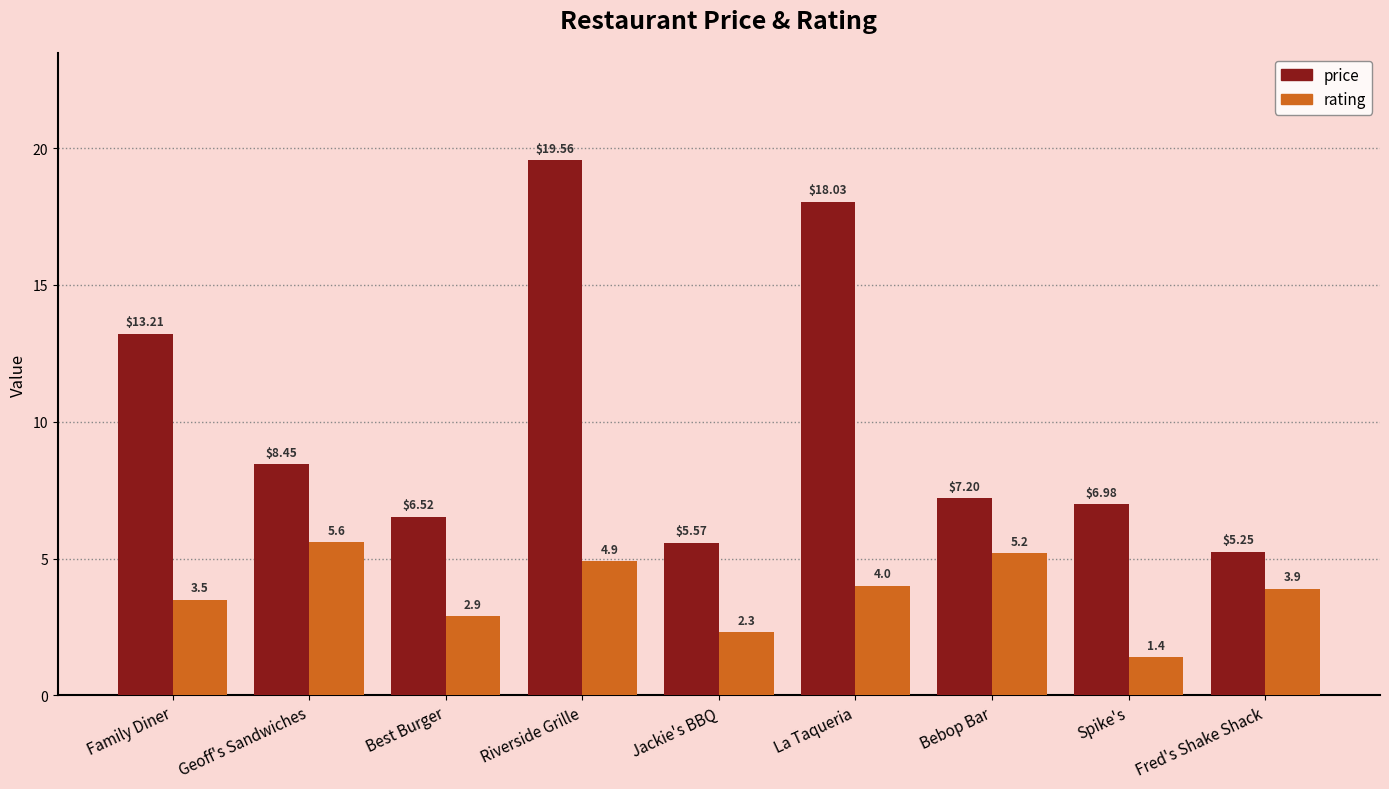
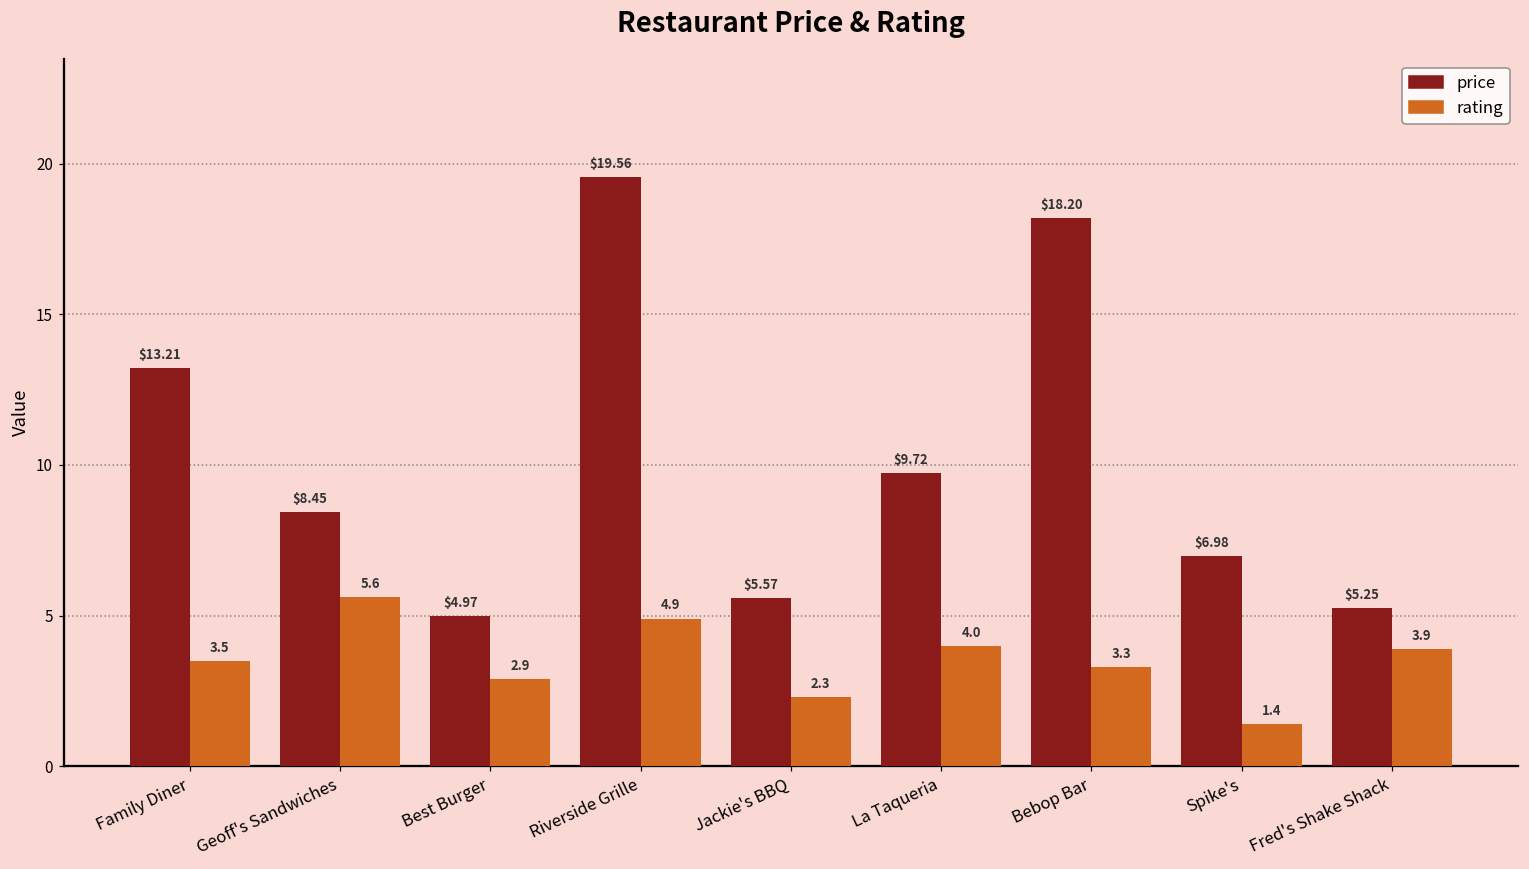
price, Best Burger: $6.52 -> $4.97
price, La Taqueria: $18.03 -> $9.72
price, Bebop Bar: $7.20 -> $18.20
rating, Bebop Bar: 5.2 -> 3.3
